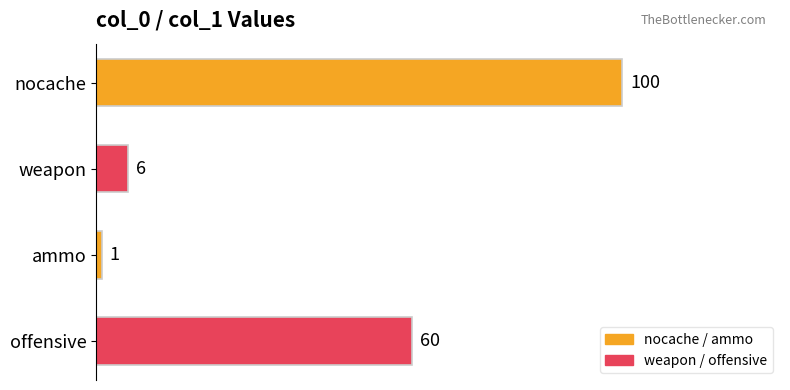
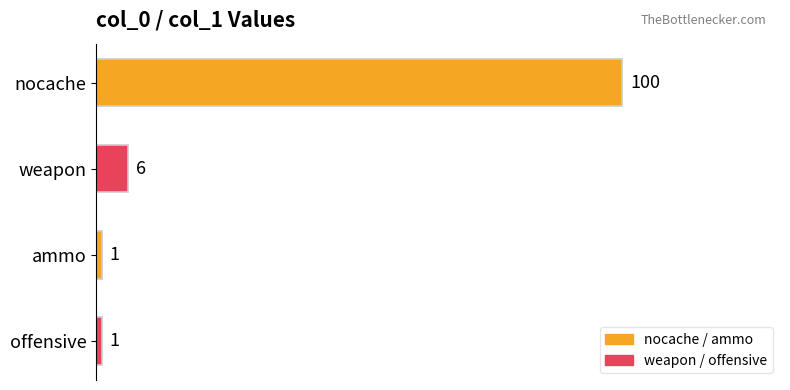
offensive: 60 -> 1
